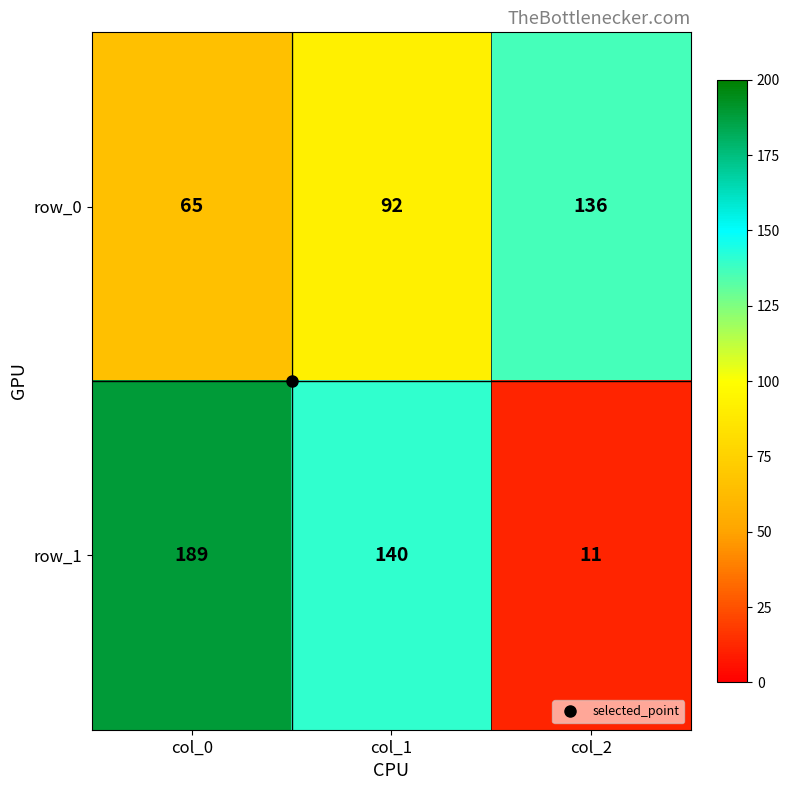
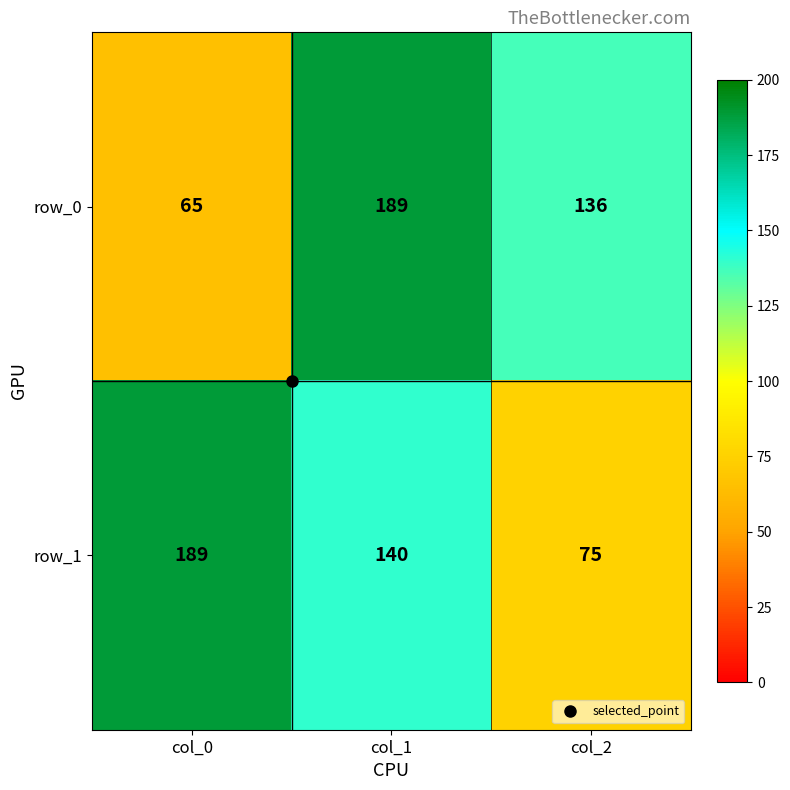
row_0, col_1: 92 -> 189
row_1, col_2: 11 -> 75
